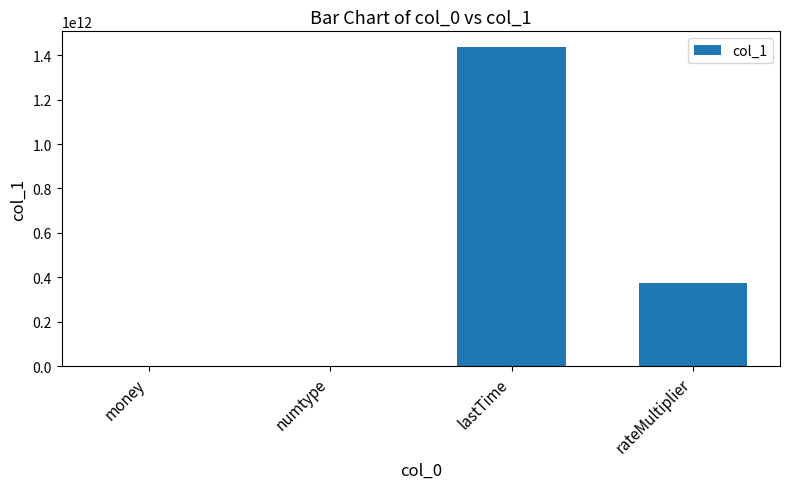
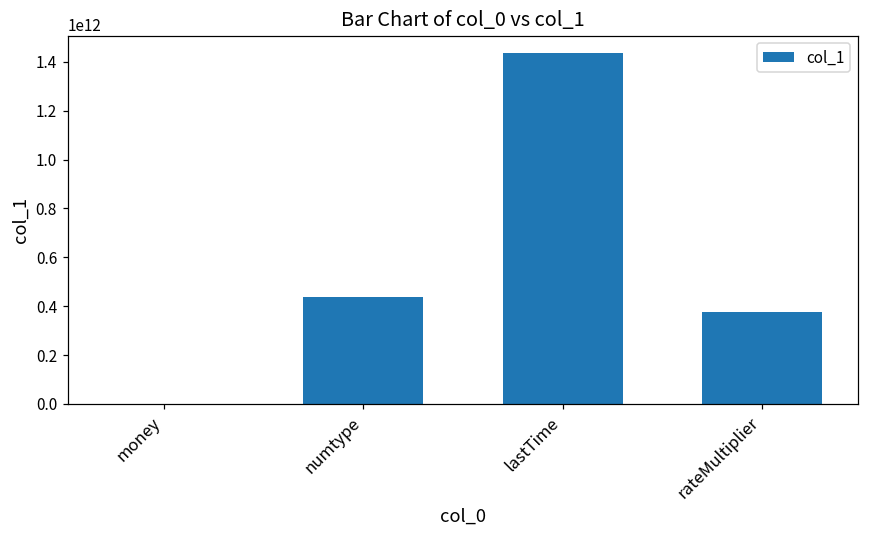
numtype: 0 -> 440000000000
